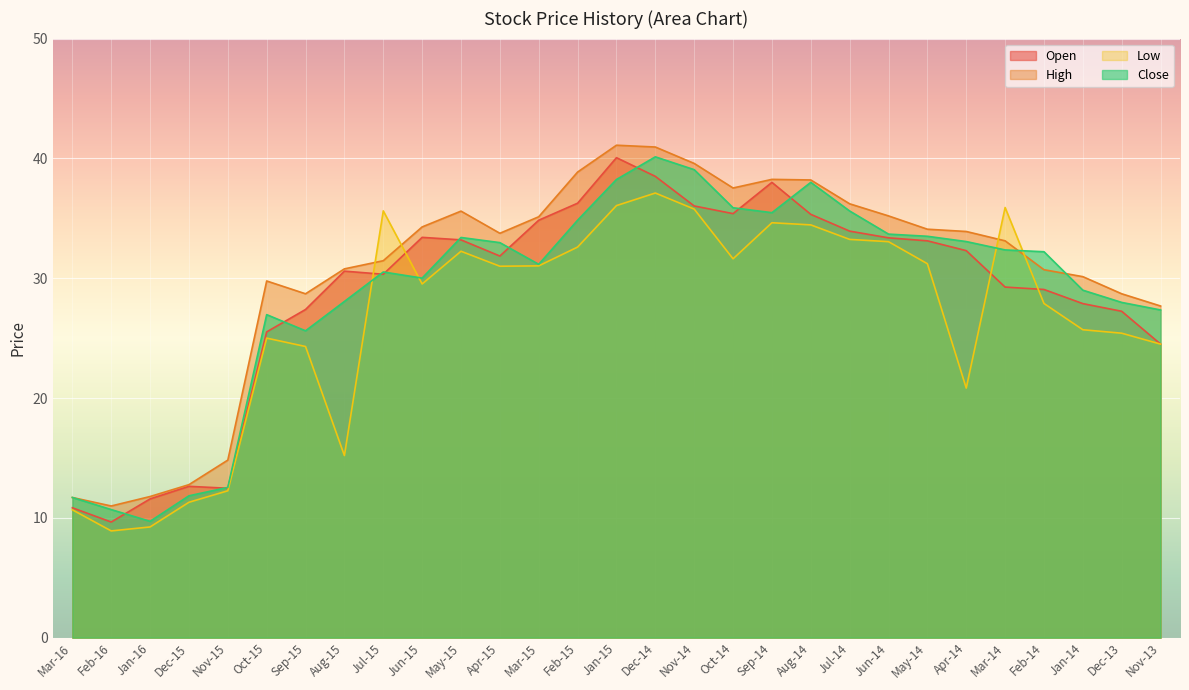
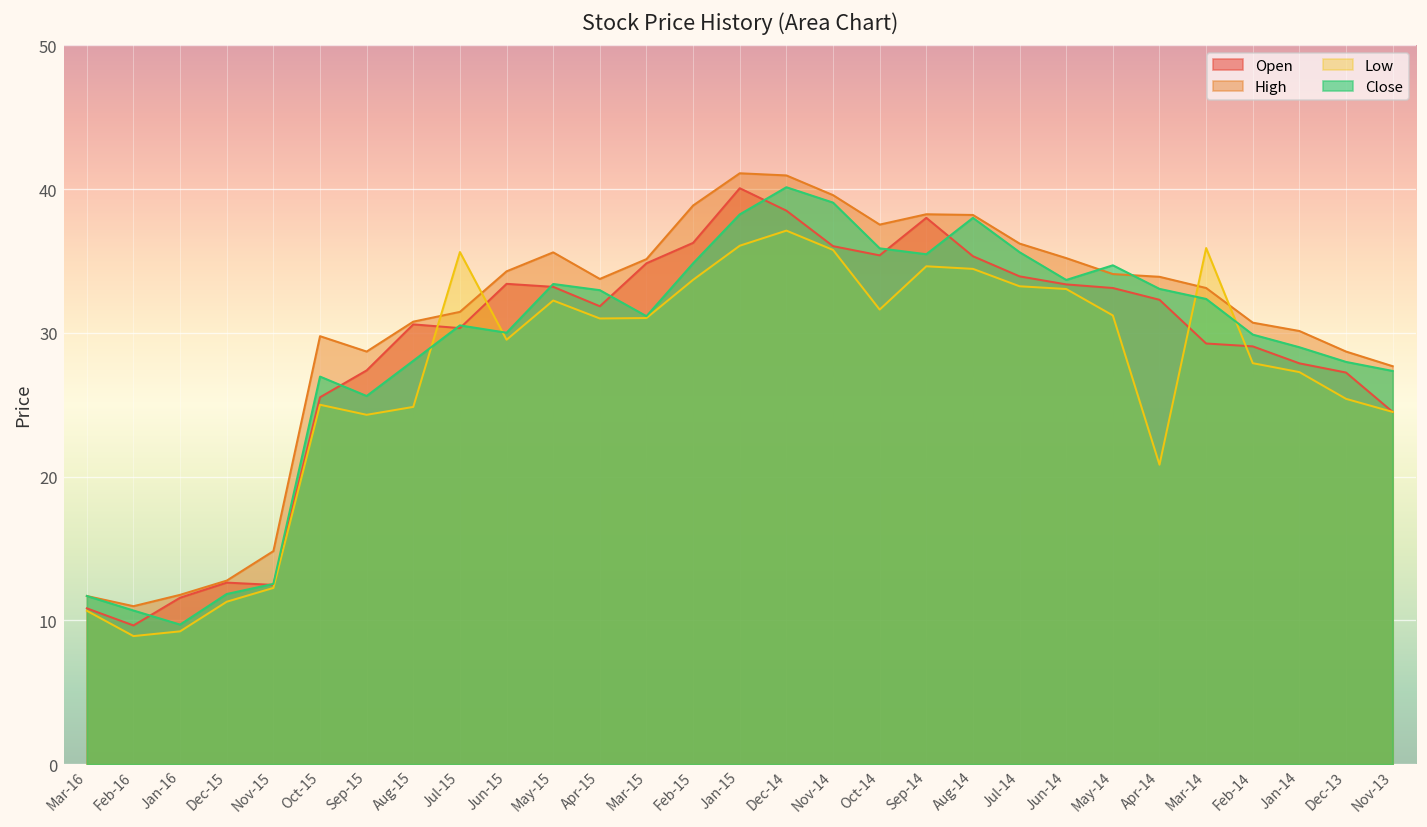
Low, Aug-15: 15.2 -> 24.9
Low, Feb-15: 32.6 -> 33.7
Close, May-14: 33.5 -> 34.7
Close, Feb-14: 32.2 -> 29.9
Low, Jan-14: 25.7 -> 27.3
